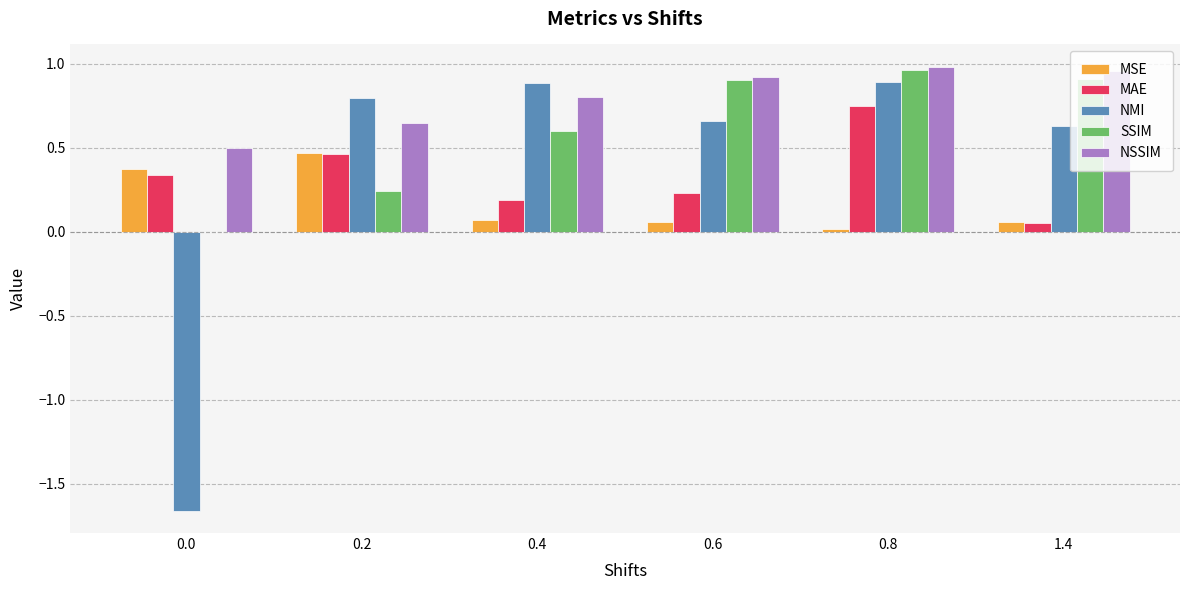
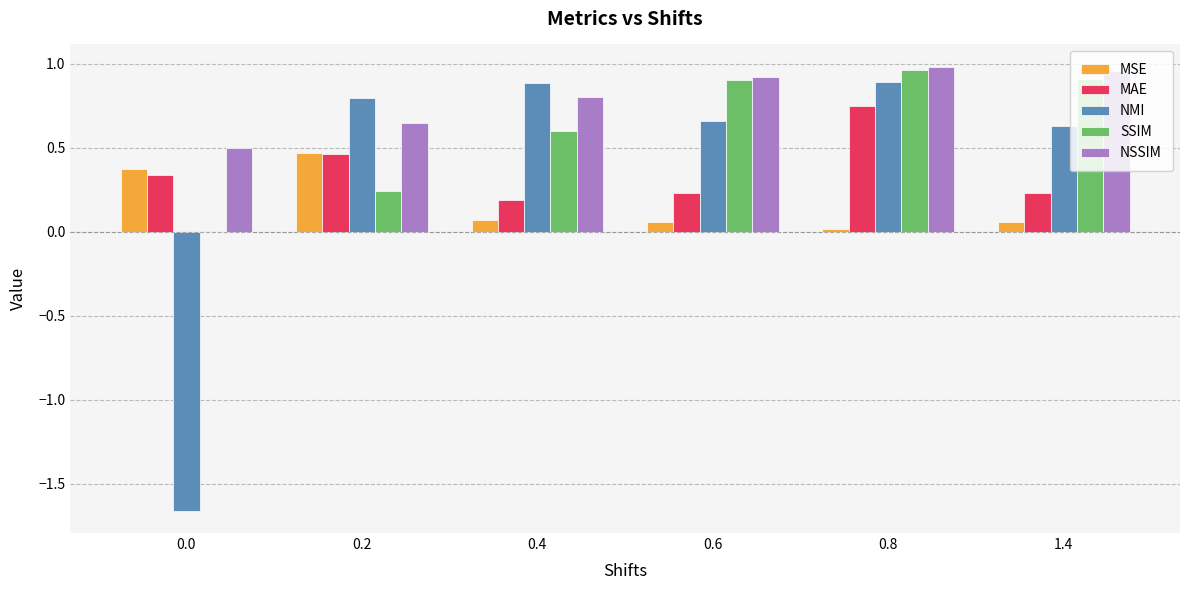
MAE, 1.4: 0.05 -> 0.23
